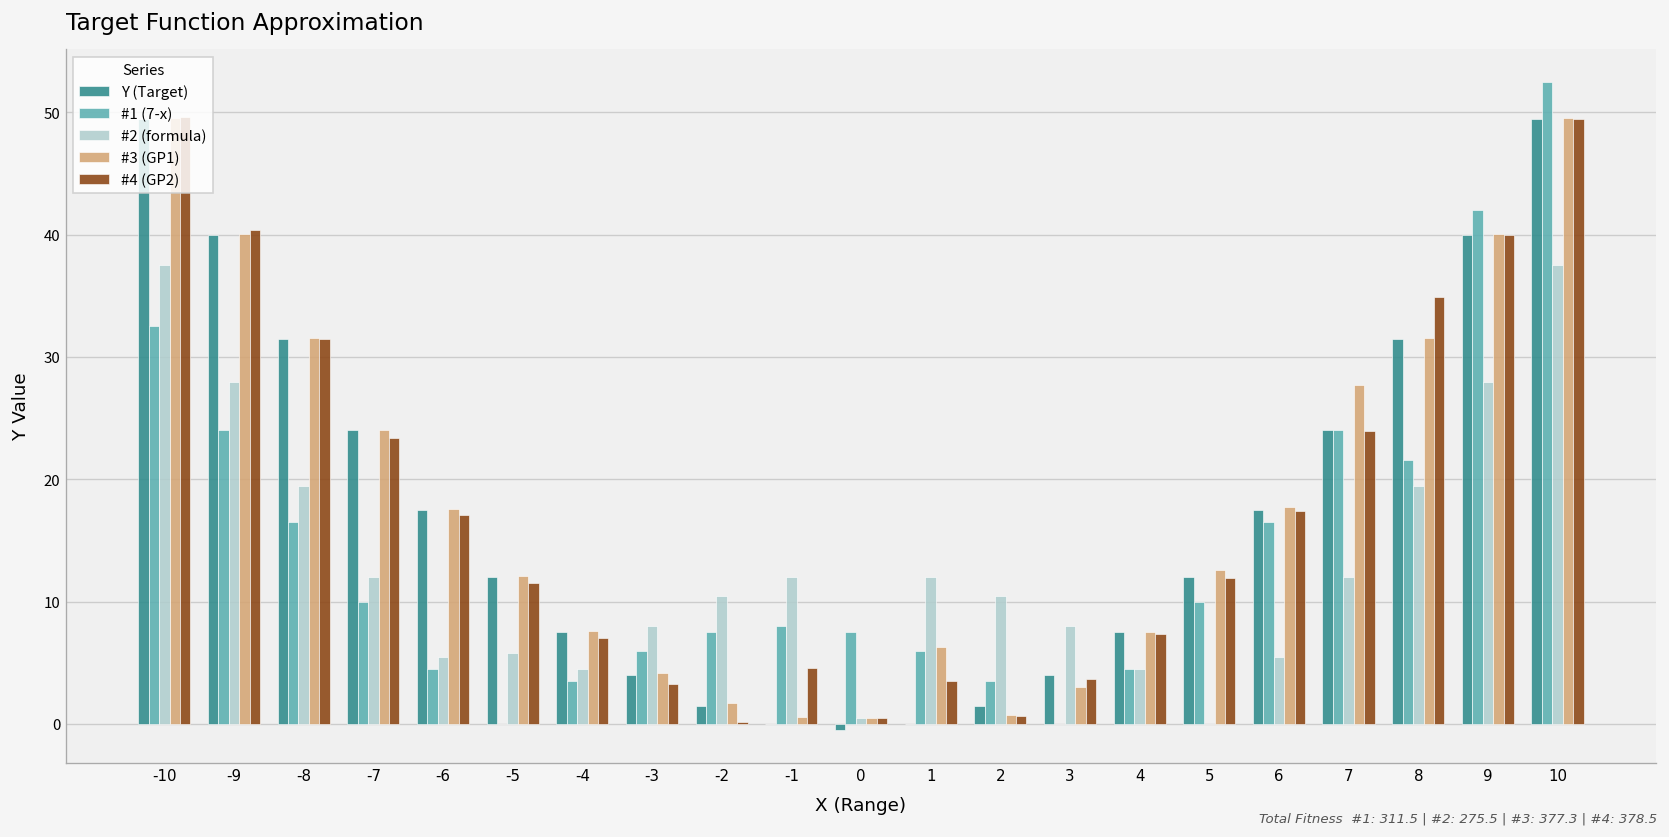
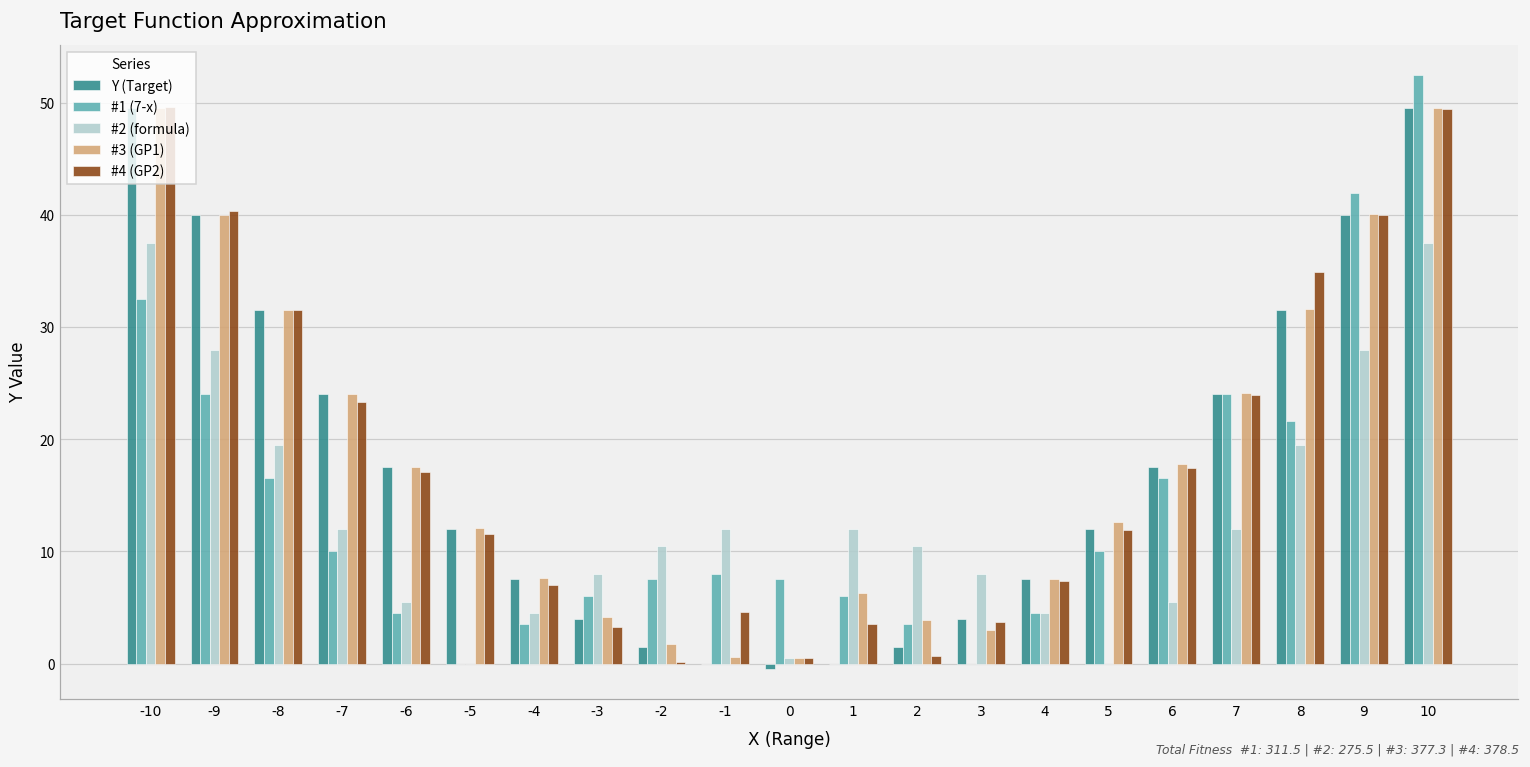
#2 (formula), -5: 5.8 -> 0.0
#3 (GP1), 2: 0.8 -> 3.9
#3 (GP1), 7: 27.8 -> 24.1
